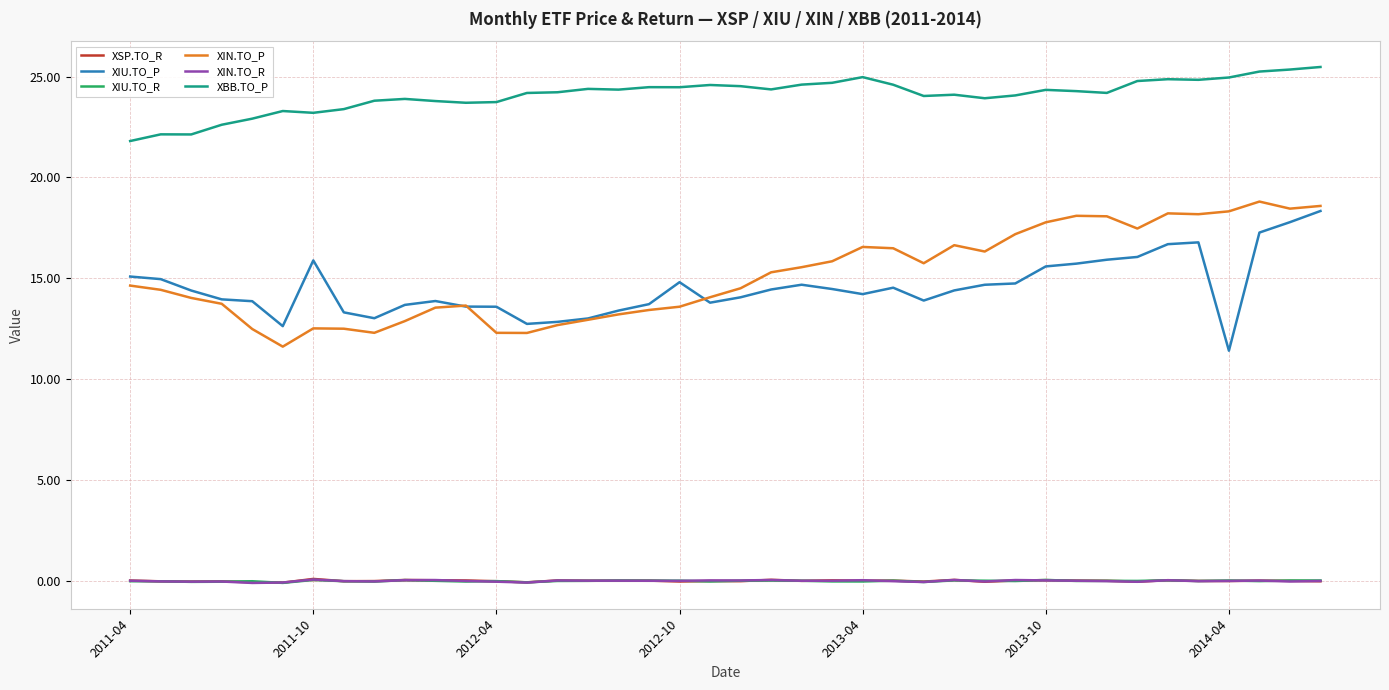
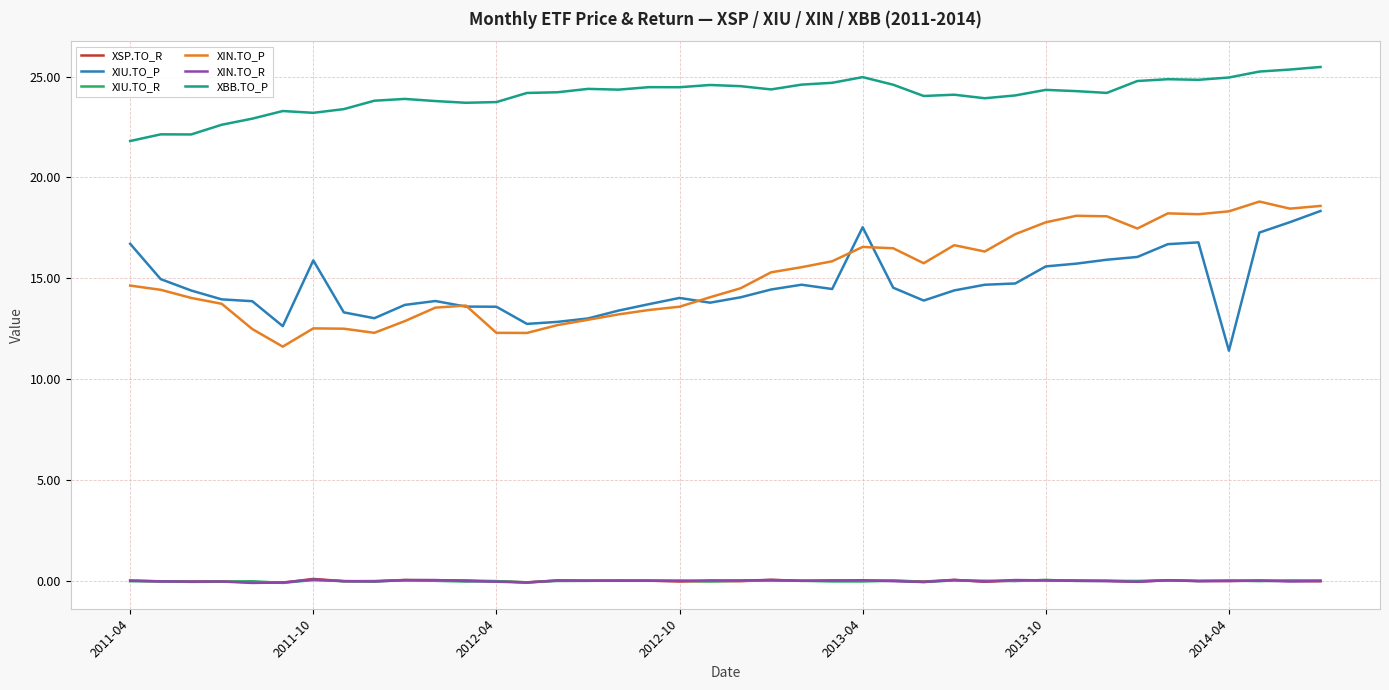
XIU.TO_P, 2011-04: 15.1 -> 16.7
XIU.TO_P, 2012-10: 14.8 -> 14.0
XIU.TO_P, 2013-04: 14.2 -> 17.5
